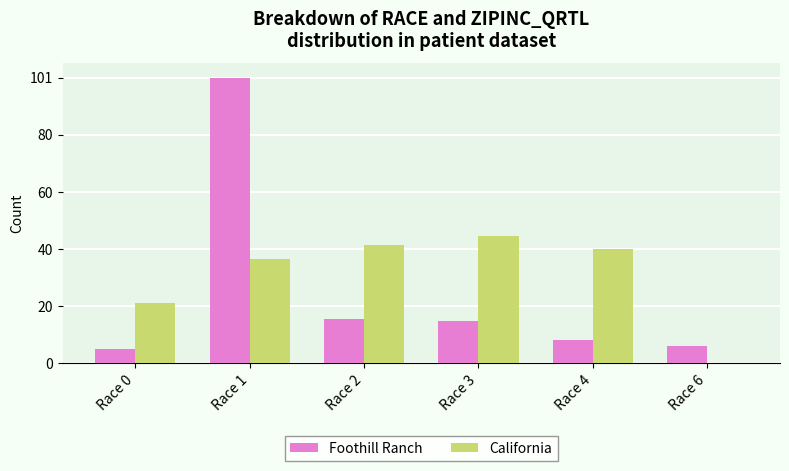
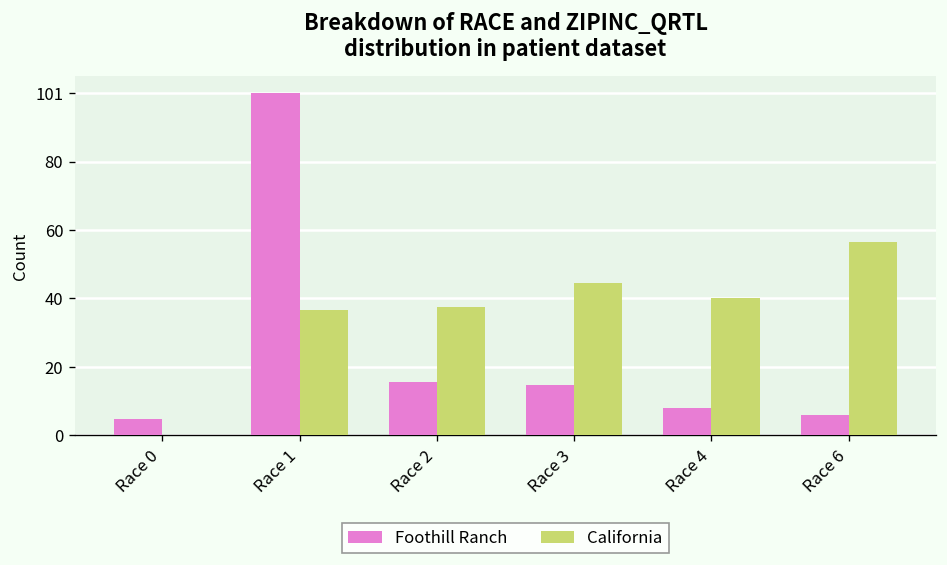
California, Race 0: 21 -> 0
California, Race 2: 42 -> 38
California, Race 6: 0 -> 57
